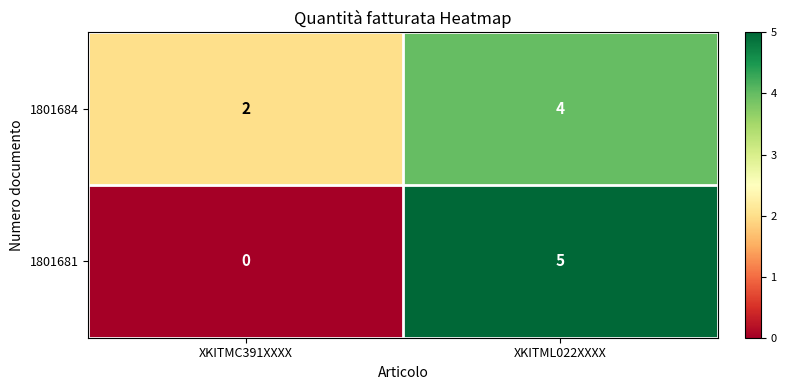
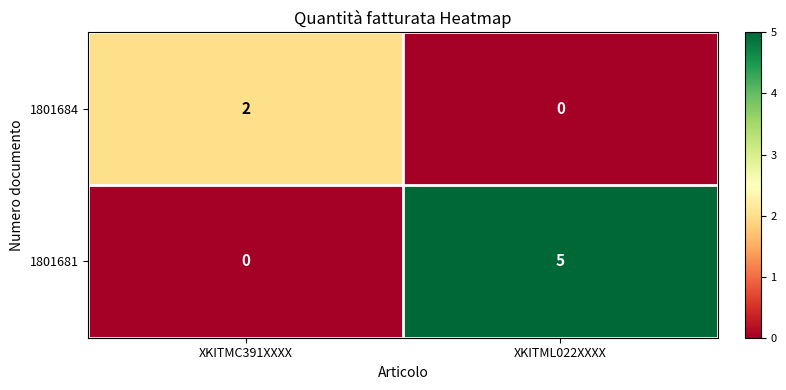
1801684, XKITML022XXXX: 4 -> 0
